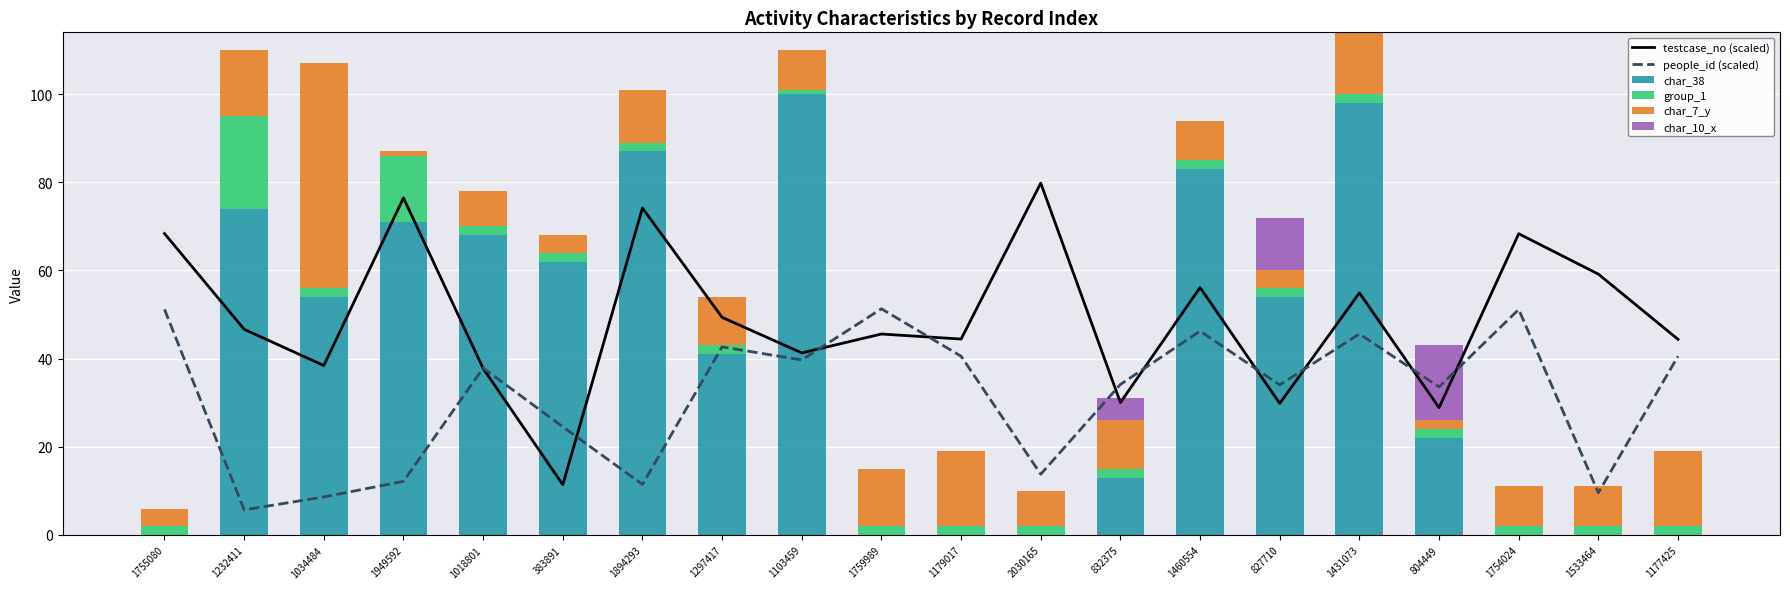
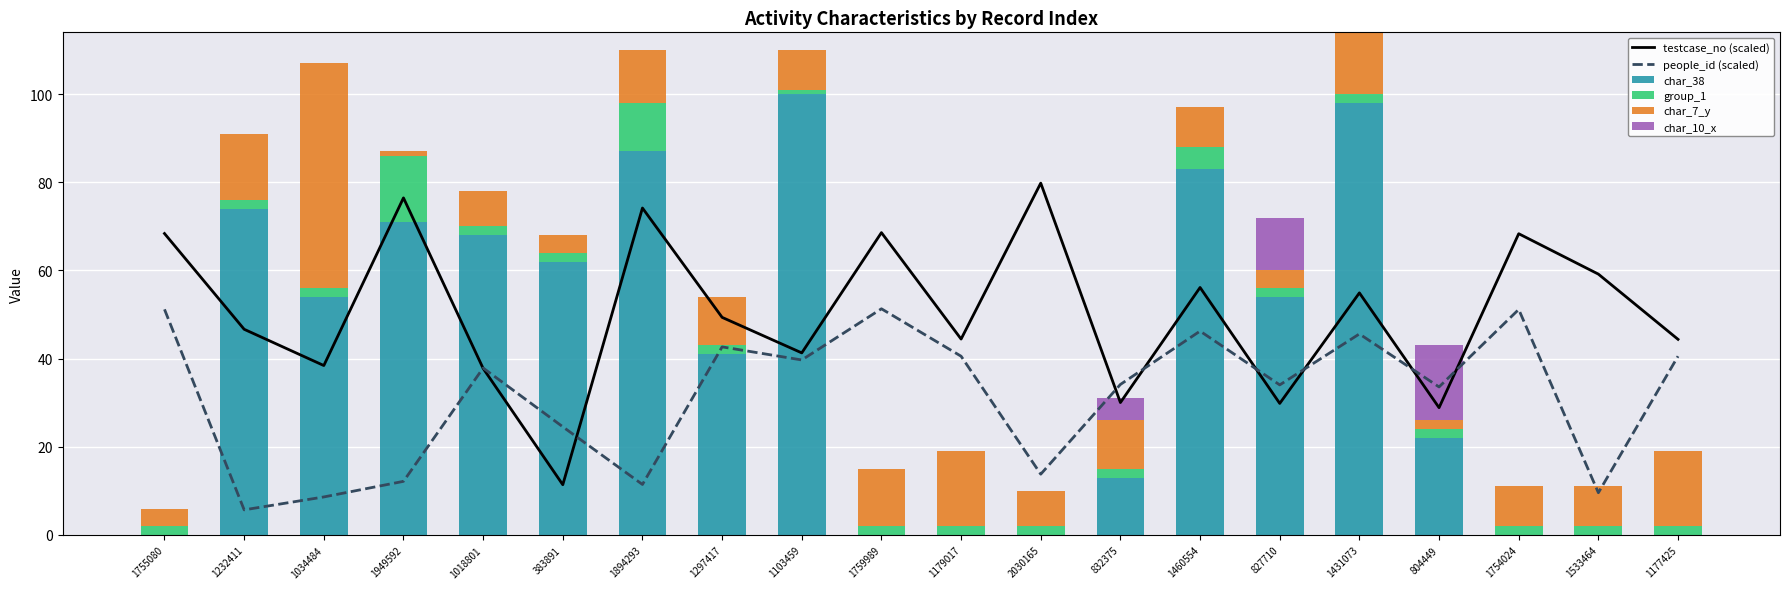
group_1, 1232411: 21 -> 2
group_1, 1894293: 2 -> 11
testcase_no (scaled), 1759989: 46 -> 69
group_1, 1460554: 2 -> 5
